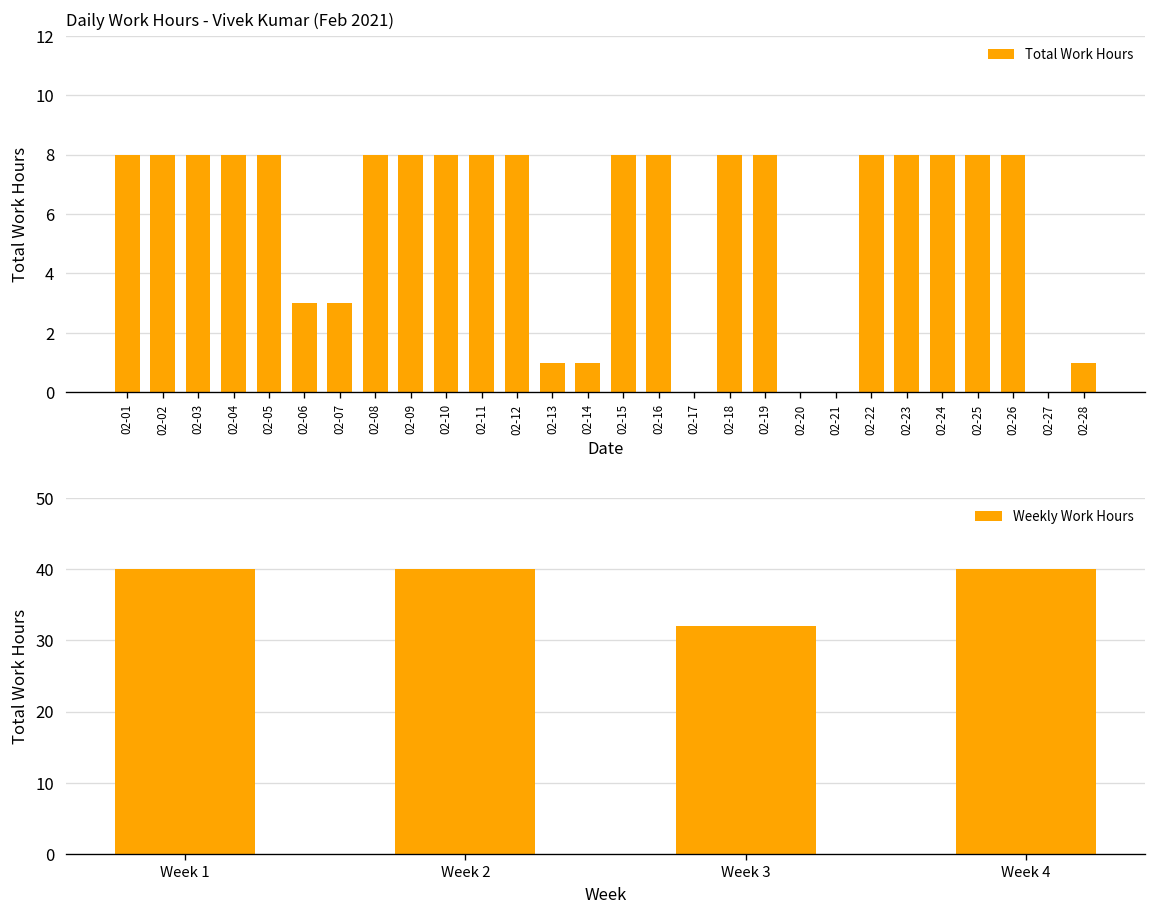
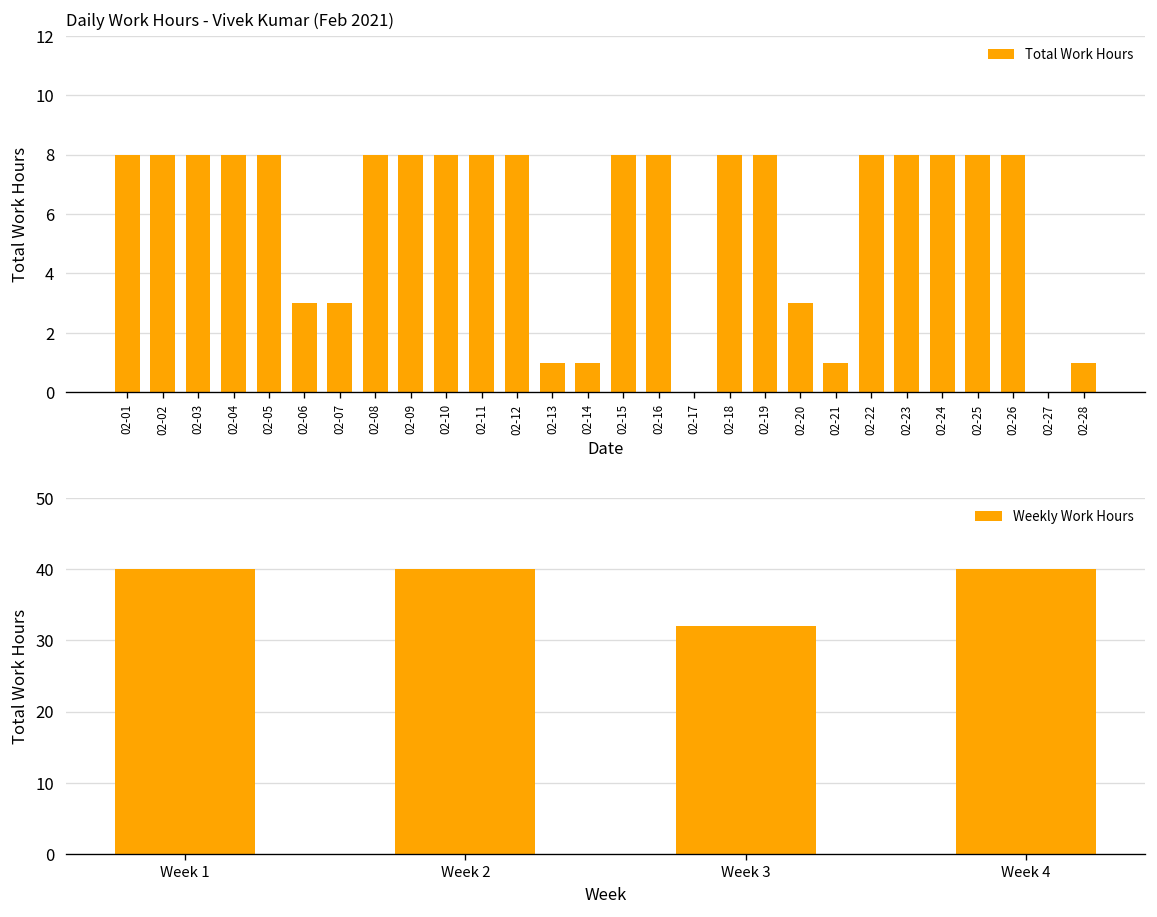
Daily Work Hours - Vivek Kumar (Feb 2021), 02-20: 0 -> 3
Daily Work Hours - Vivek Kumar (Feb 2021), 02-21: 0 -> 1
